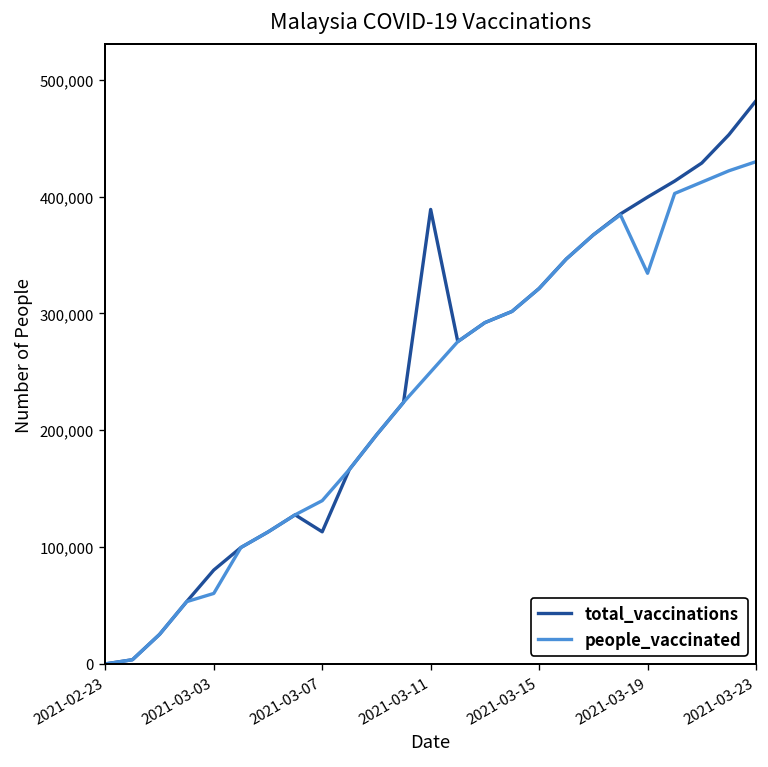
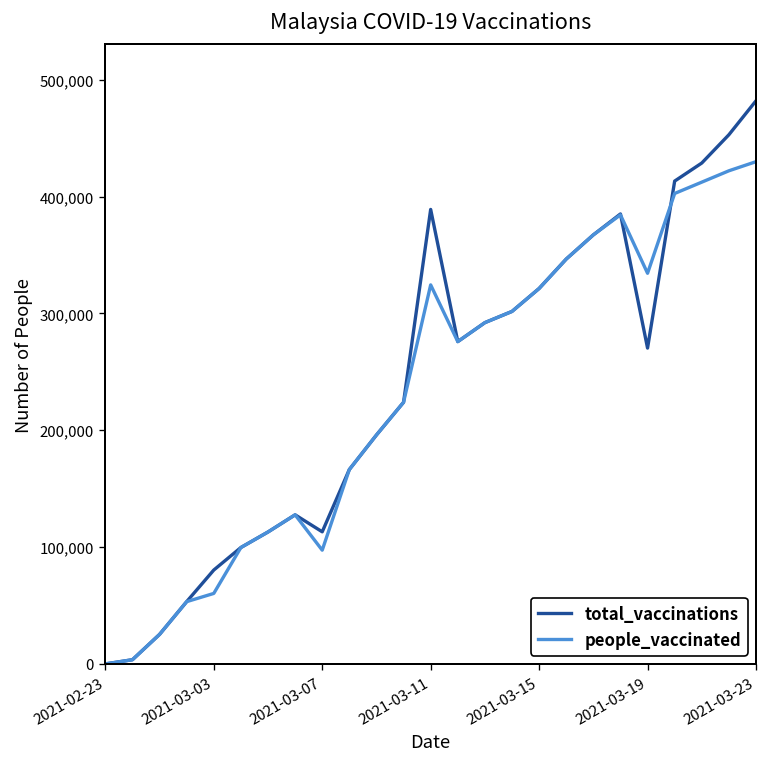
people_vaccinated, 2021-03-07: 140,000 -> 100,000
people_vaccinated, 2021-03-11: 250,000 -> 320,000
total_vaccinations, 2021-03-19: 400,000 -> 270,000
